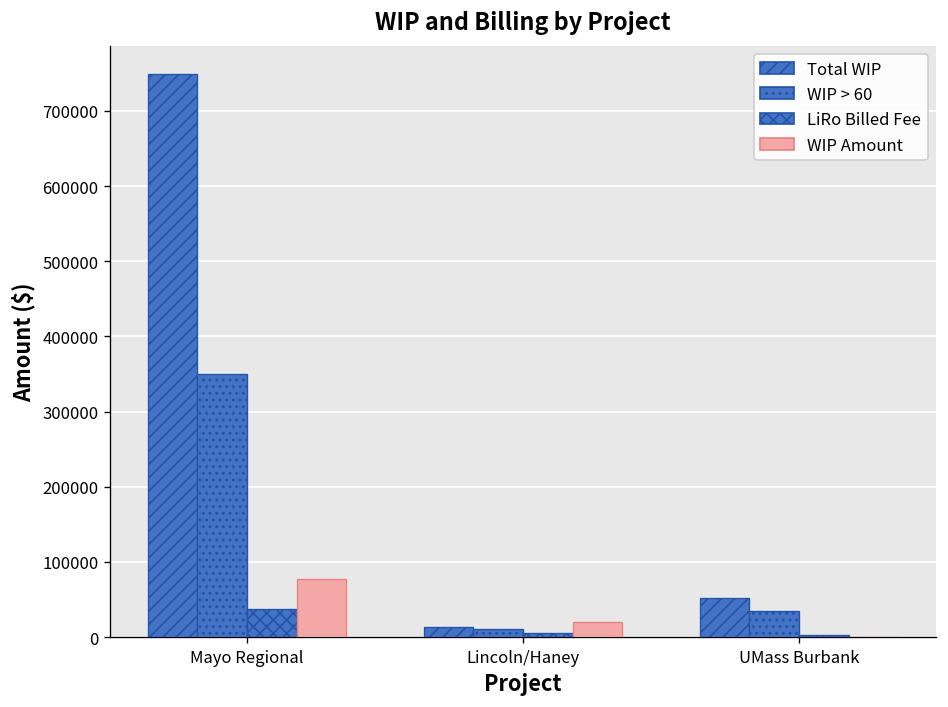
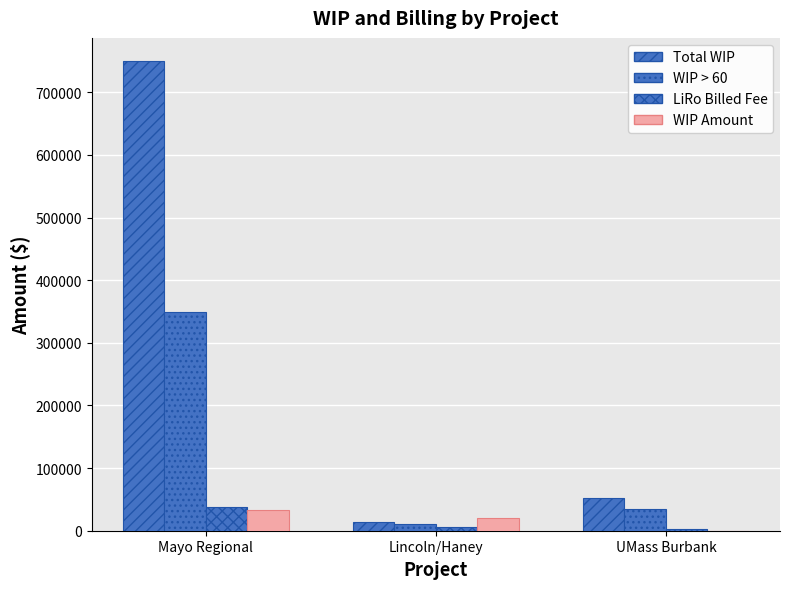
WIP Amount, Mayo Regional: 80000 -> 30000
